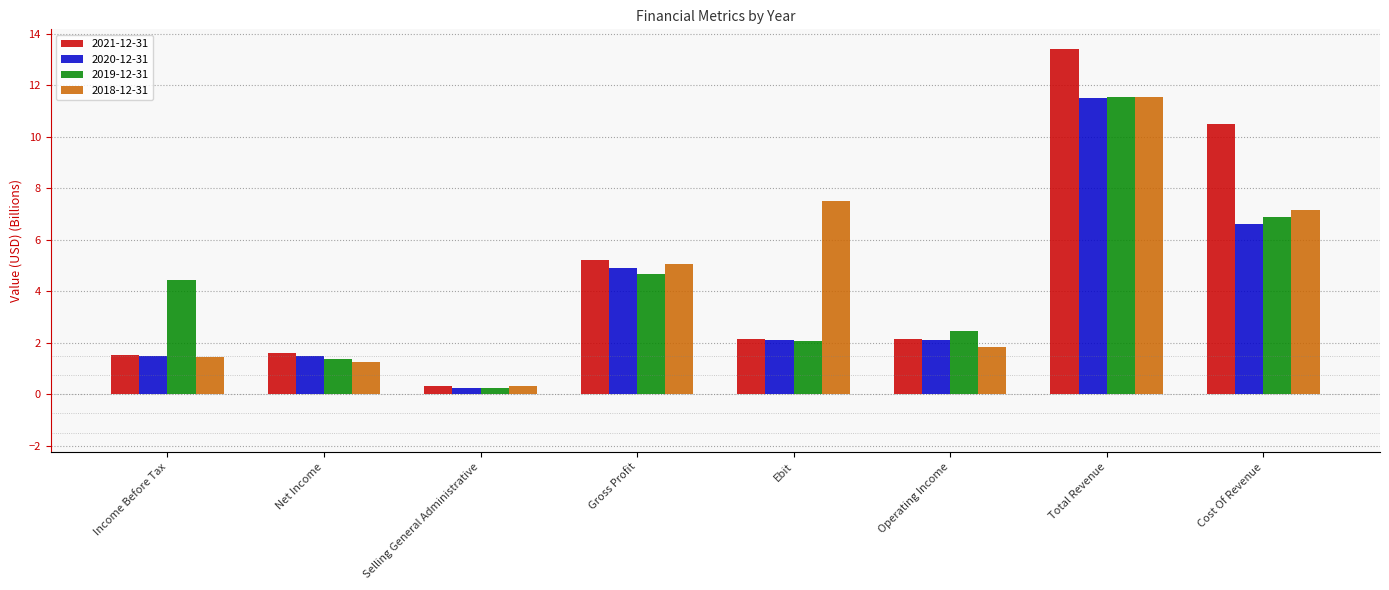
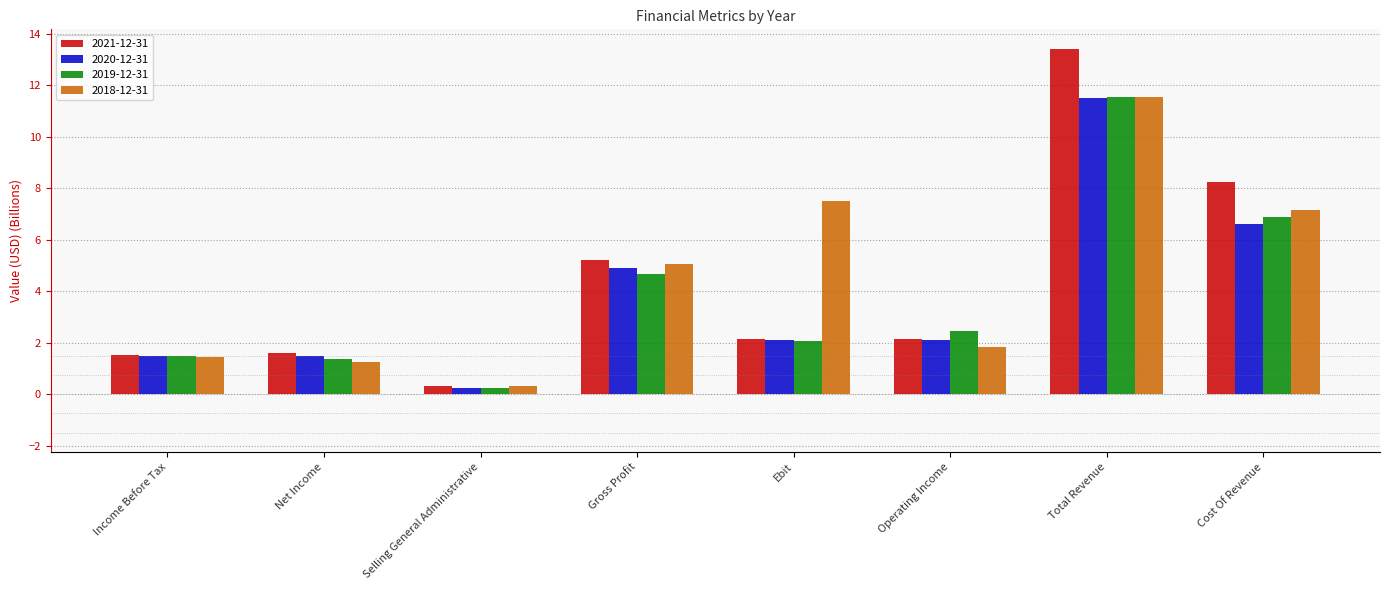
2019-12-31, Income Before Tax: 4.5 -> 1.5
2021-12-31, Cost Of Revenue: 10.5 -> 8.2
